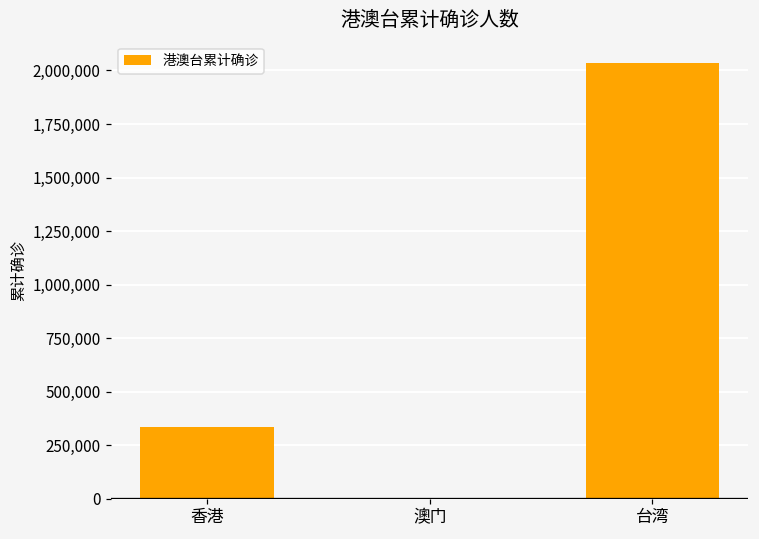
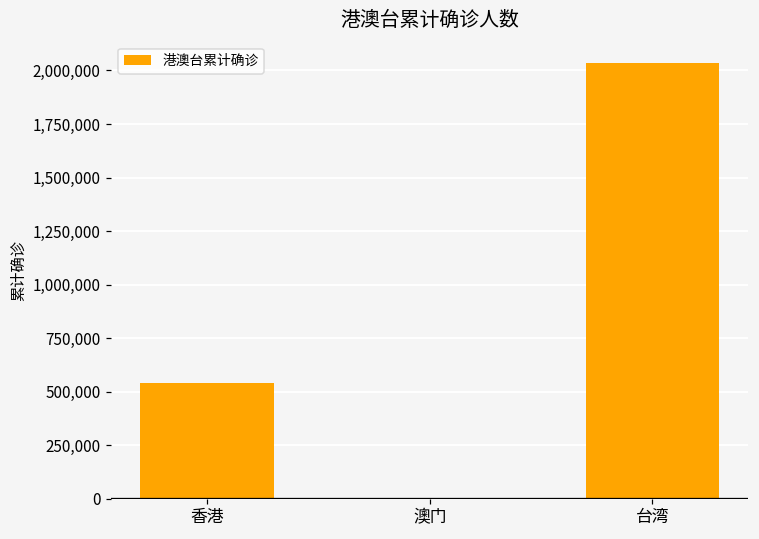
香港: 330,000 -> 540,000
